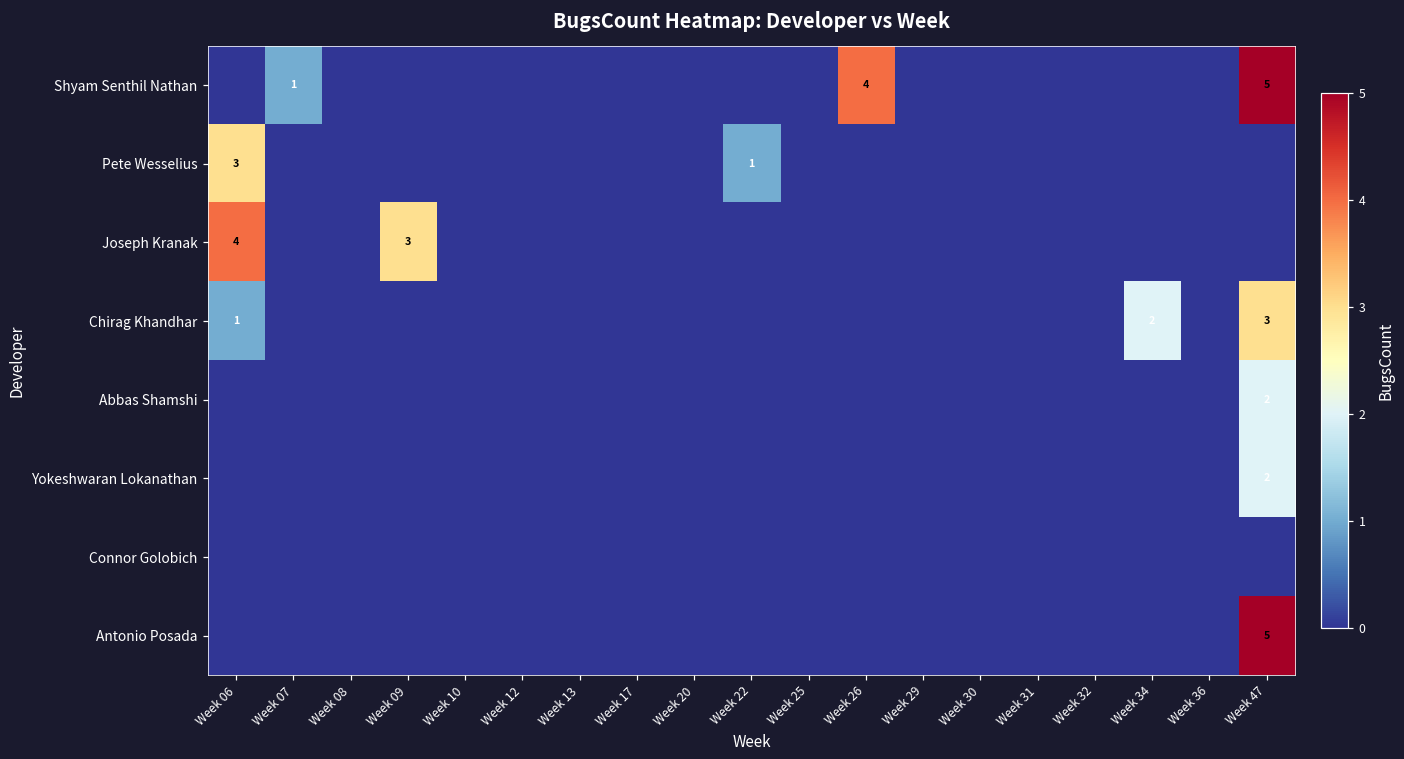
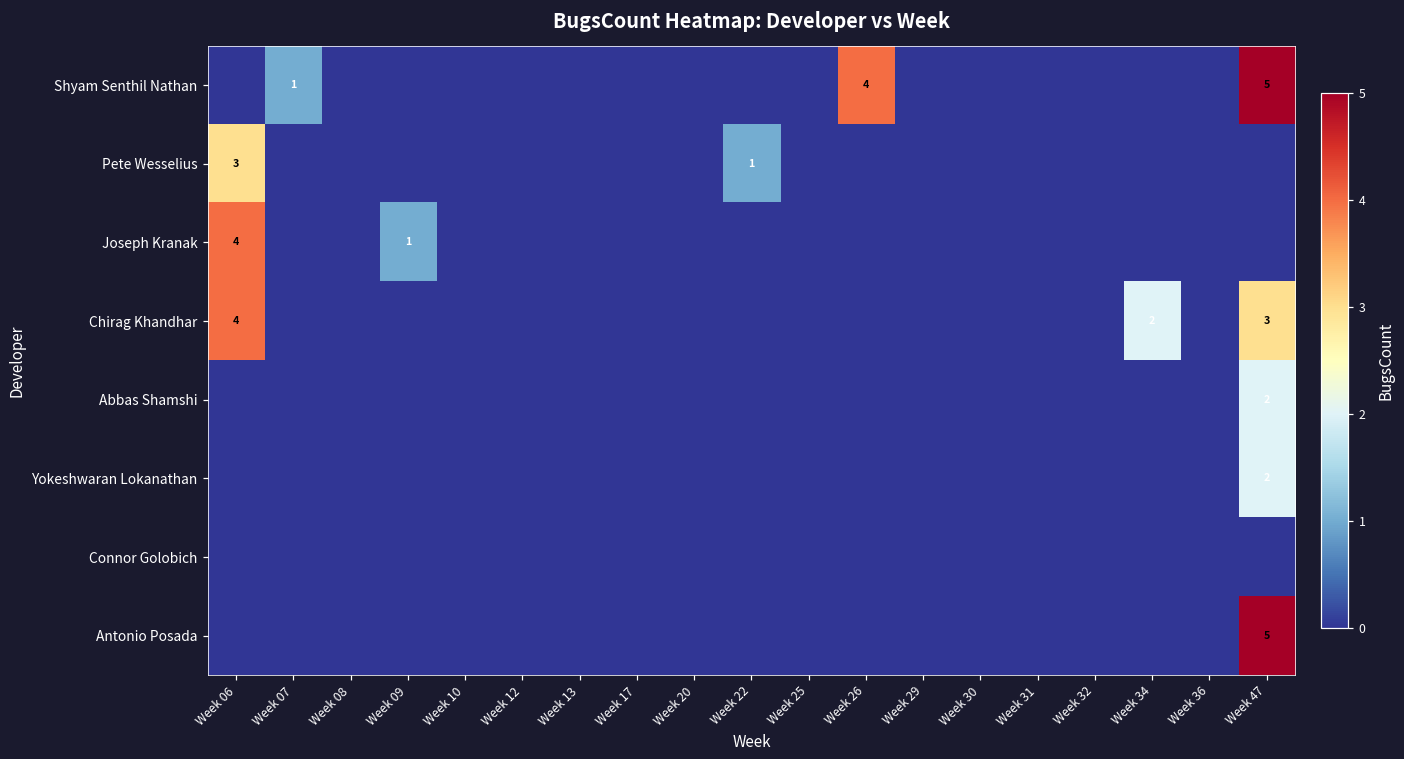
Joseph Kranak, Week 09: 3 -> 1
Chirag Khandhar, Week 06: 1 -> 4
